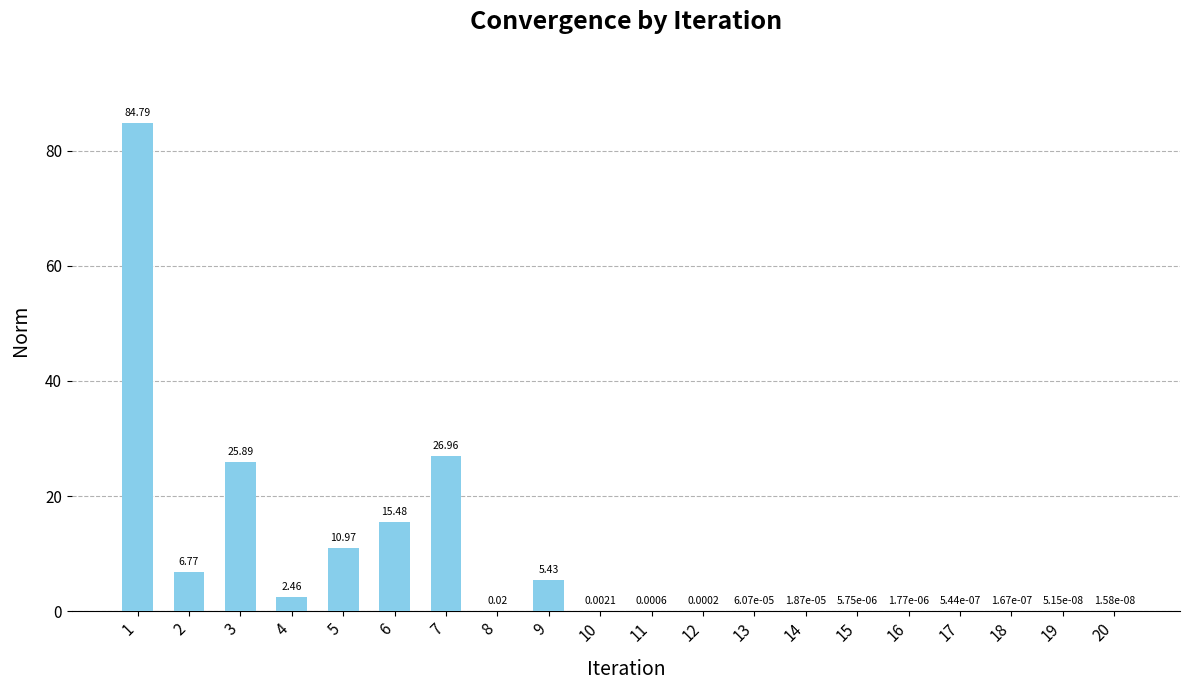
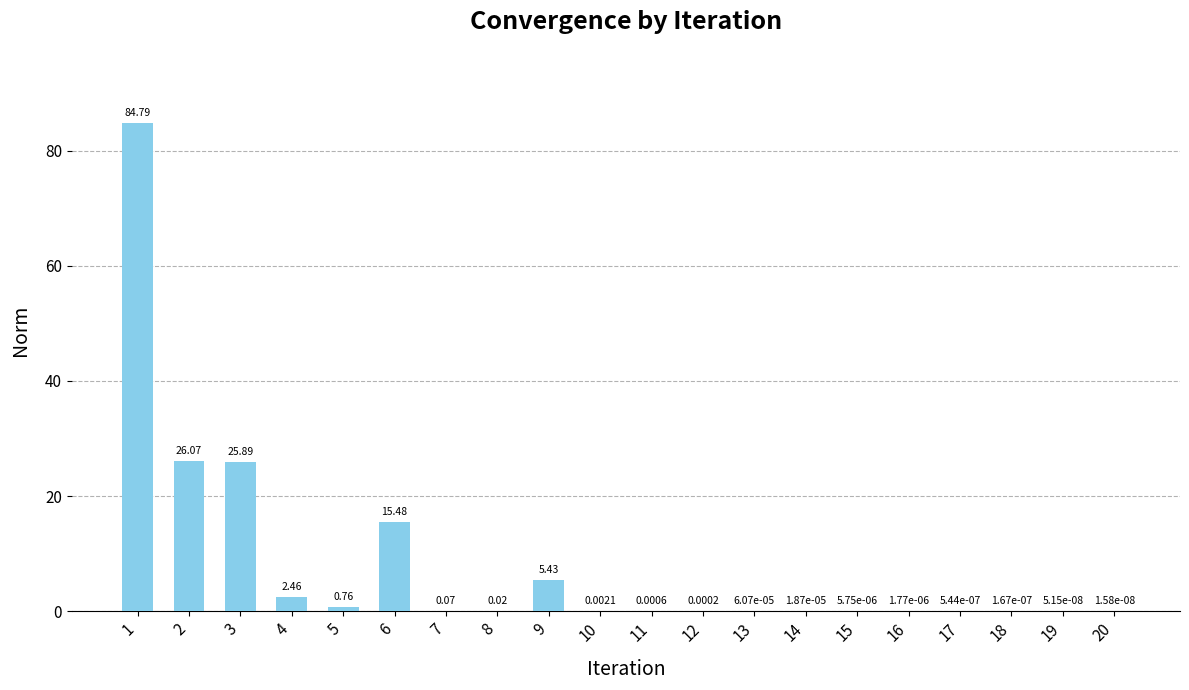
2: 6.77 -> 26.07
5: 10.97 -> 0.76
7: 26.96 -> 0.07
